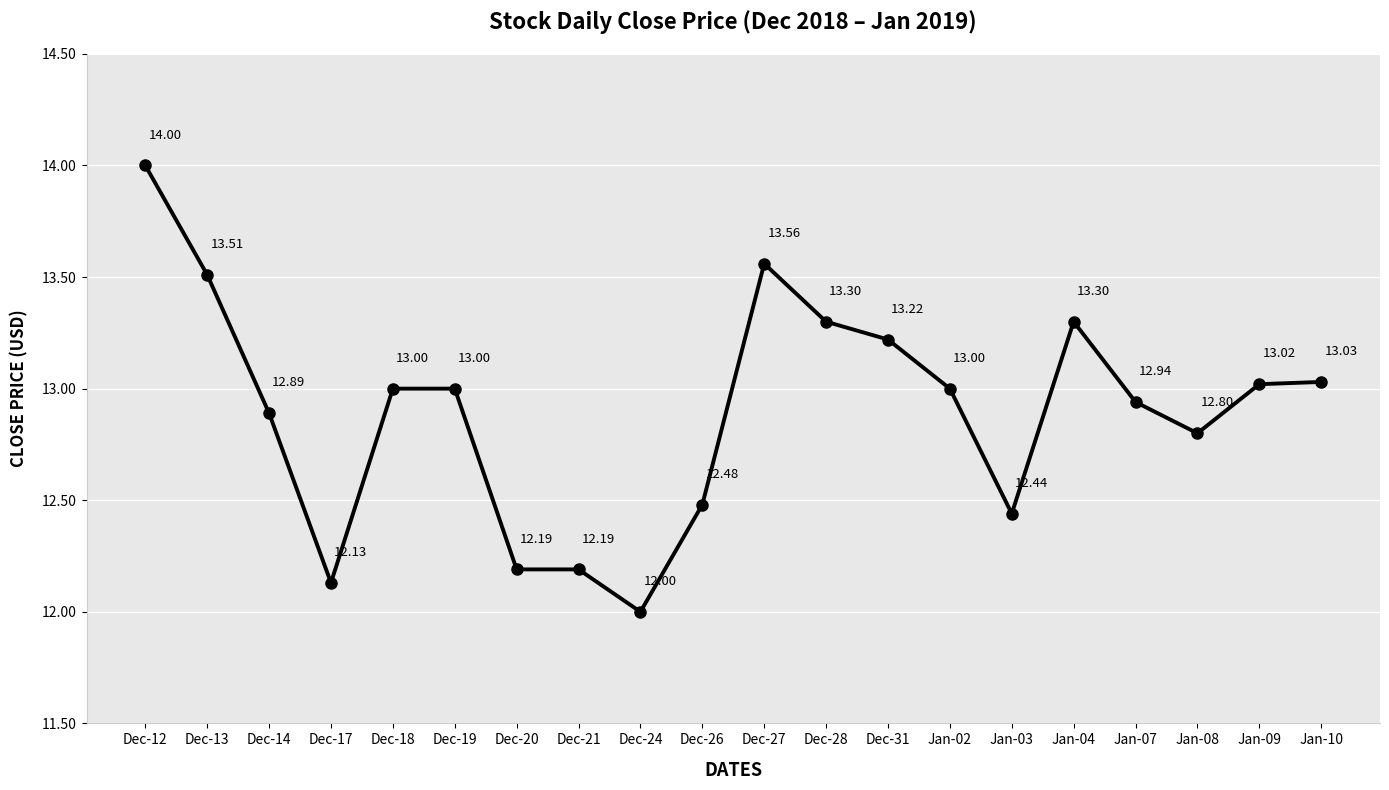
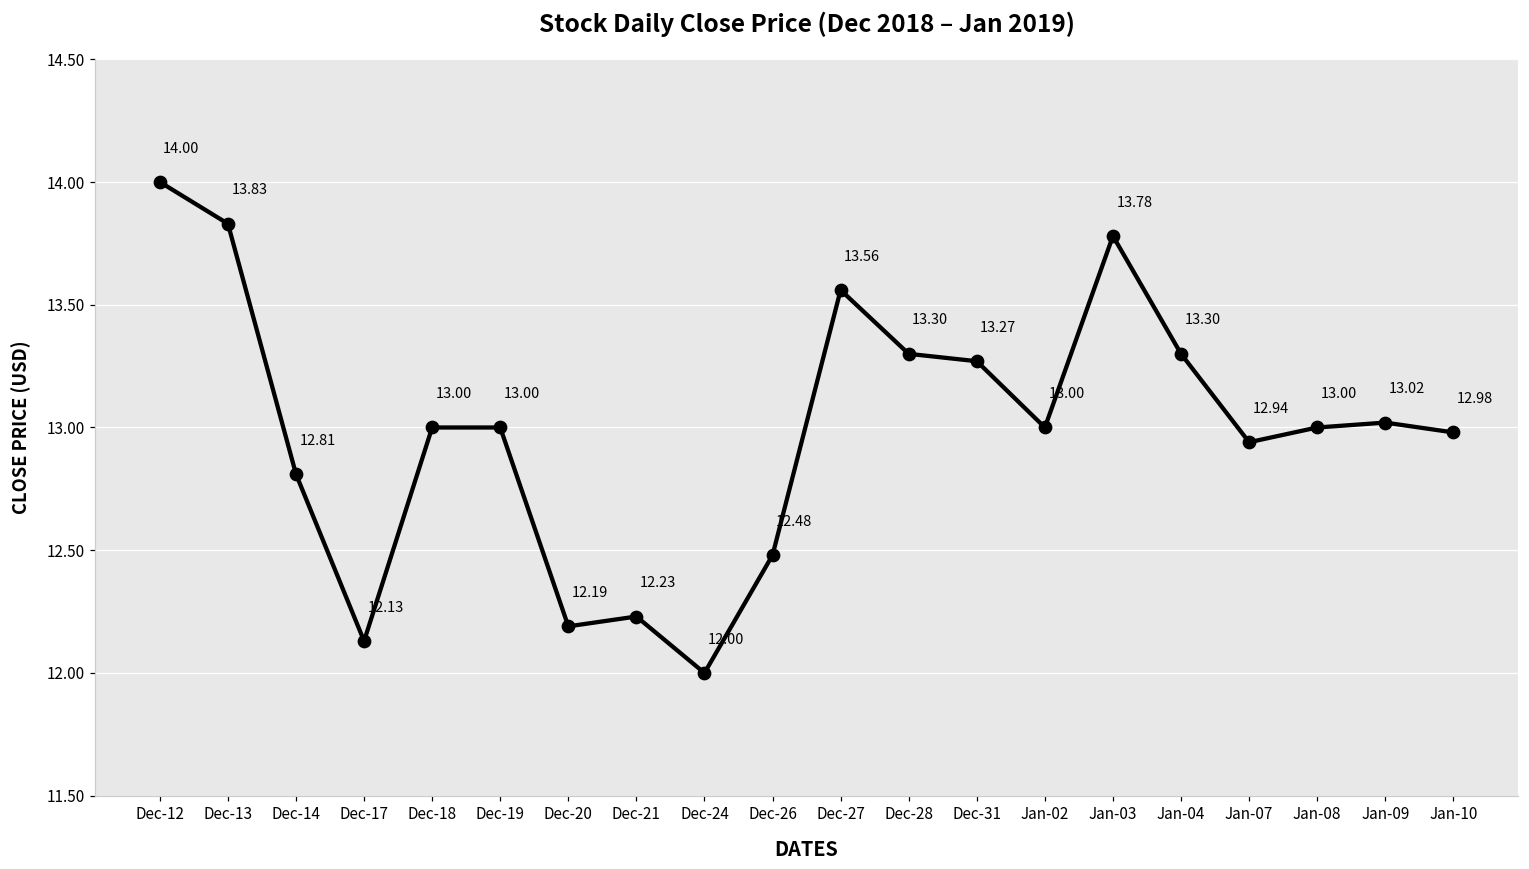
Dec-13: 13.51 -> 13.83
Dec-14: 12.89 -> 12.81
Dec-21: 12.19 -> 12.23
Dec-31: 13.22 -> 13.27
Jan-03: 12.44 -> 13.78
Jan-08: 12.80 -> 13.00
Jan-10: 13.03 -> 12.98
